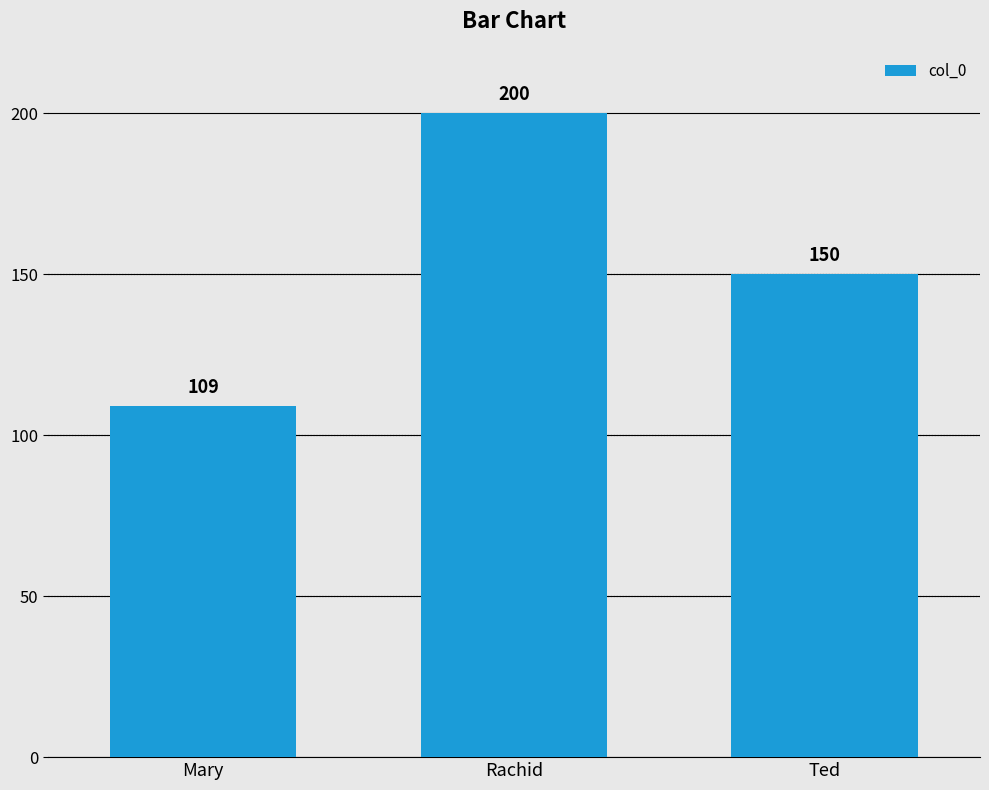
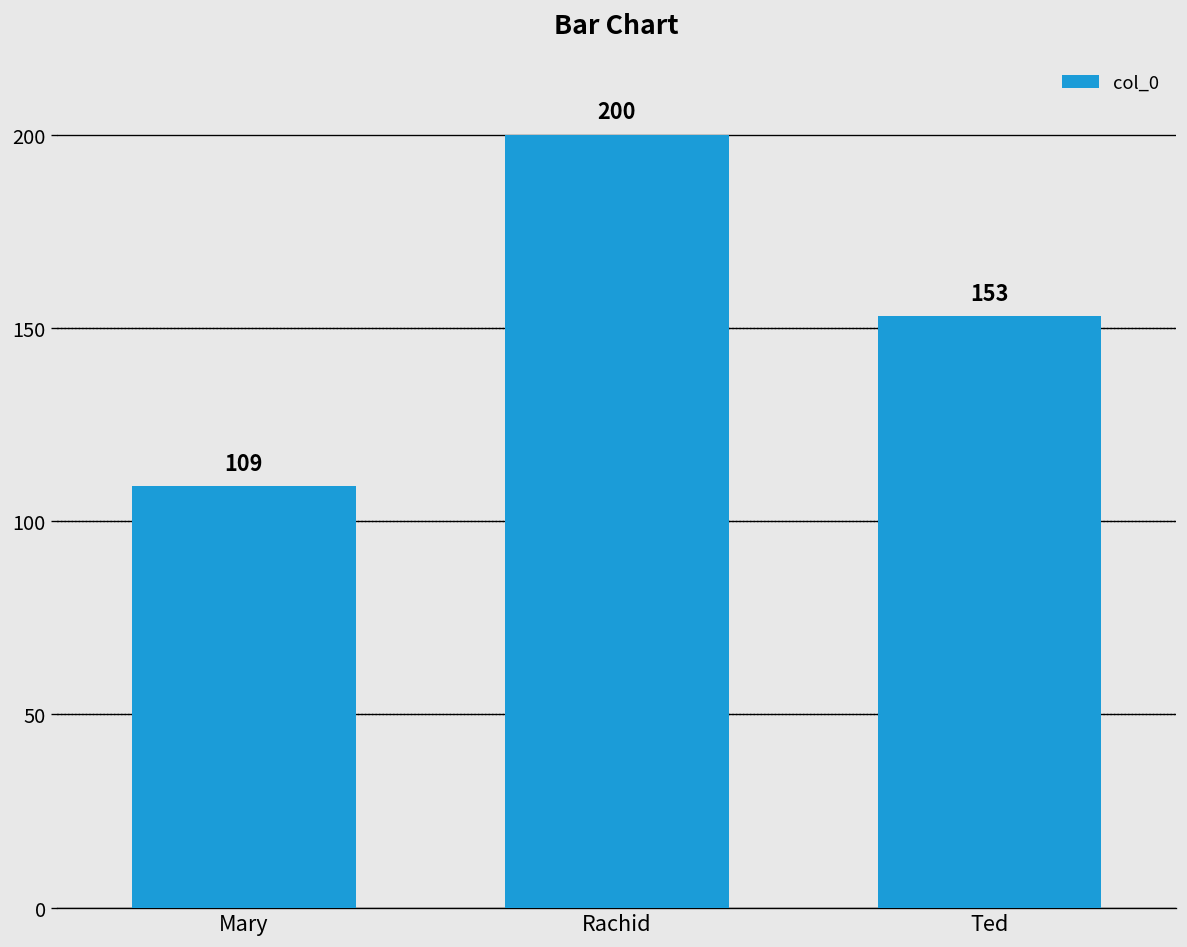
Ted: 150 -> 153
